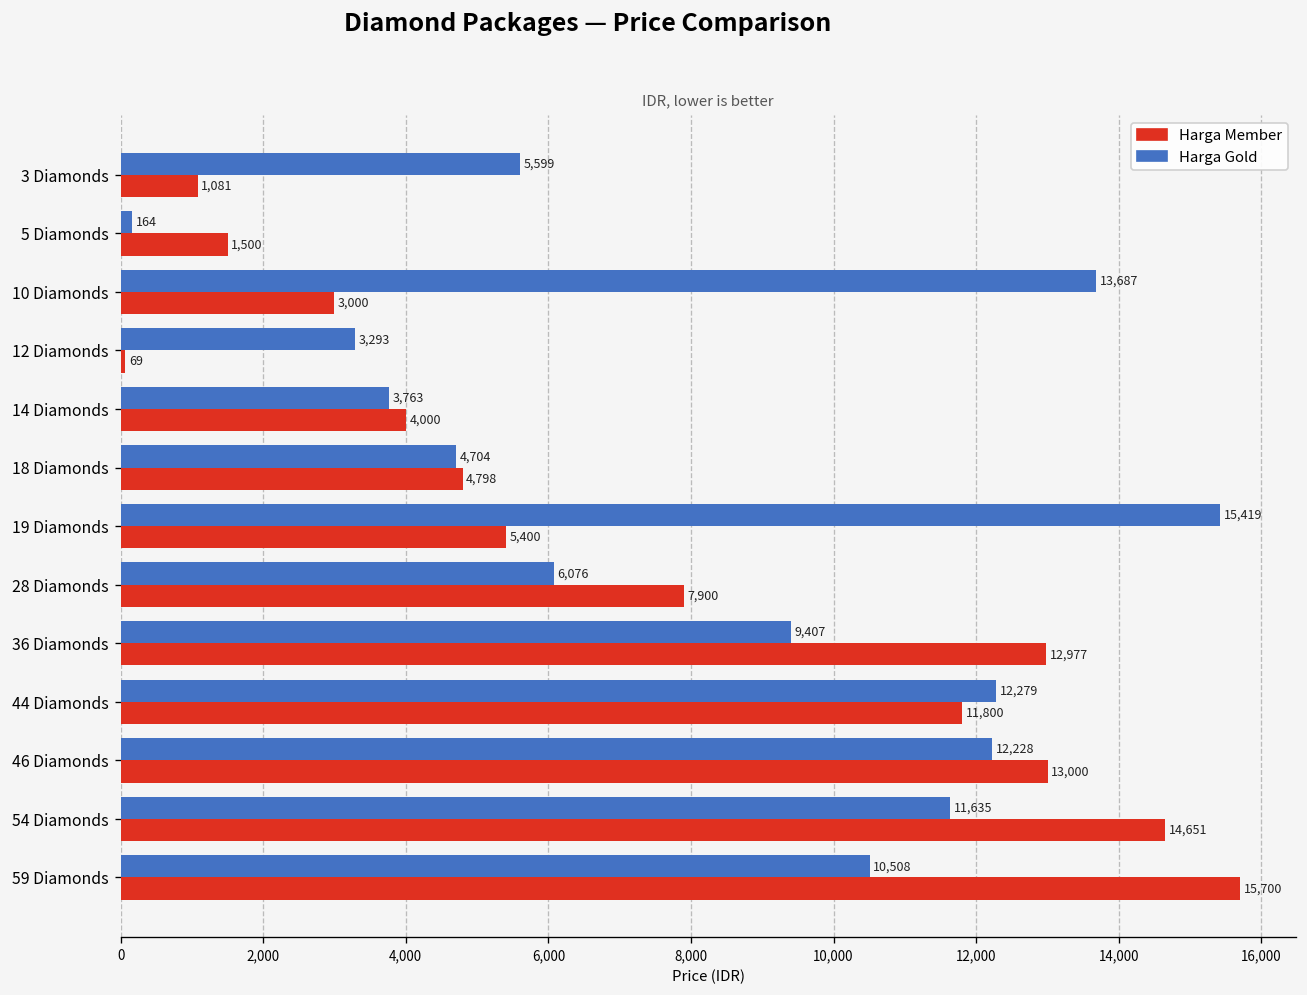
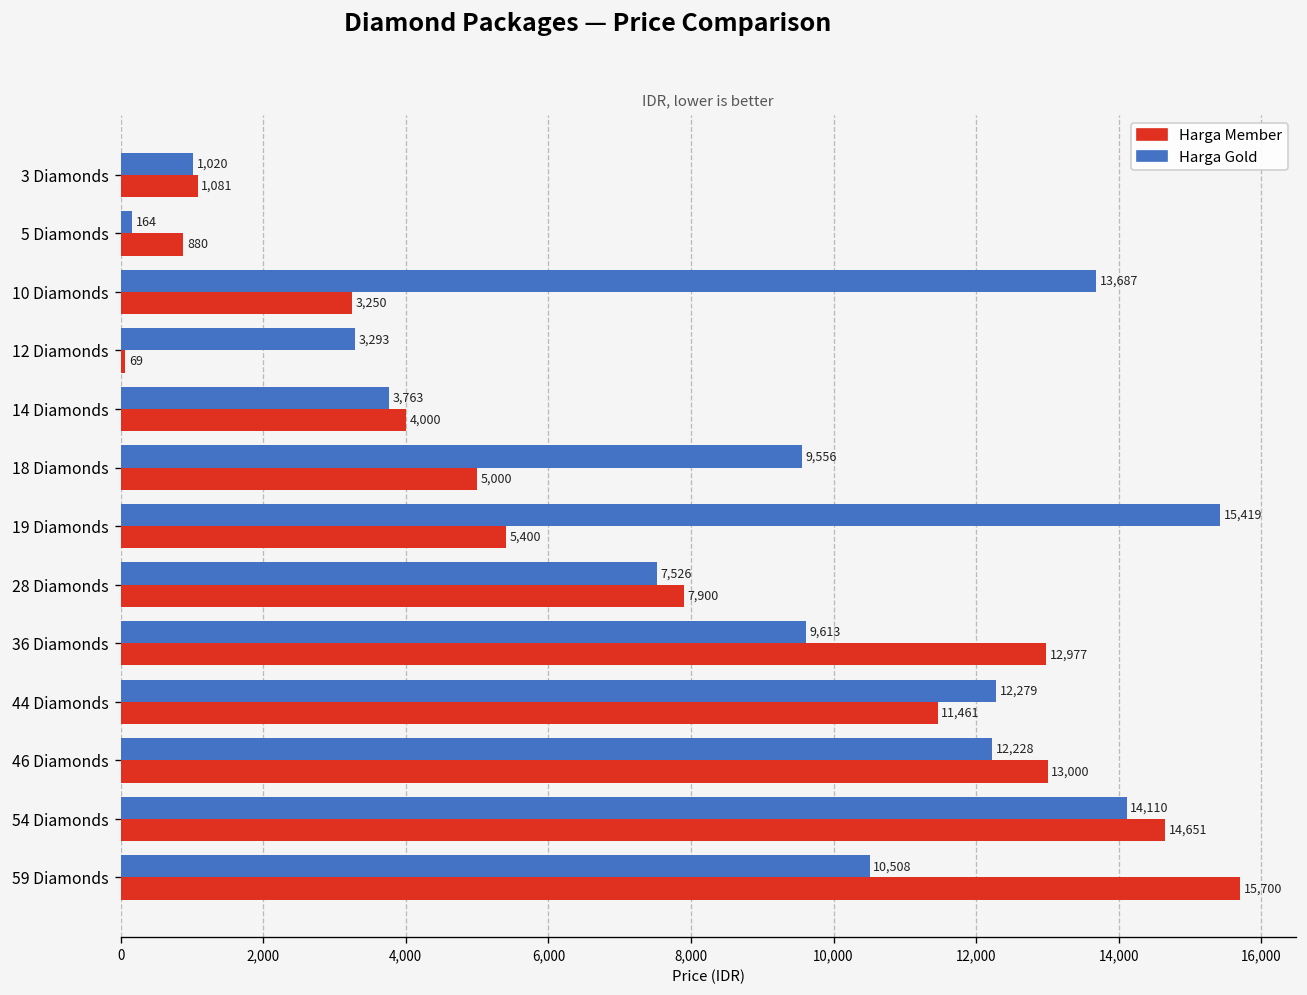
Harga Gold, 3 Diamonds: 5,599 -> 1,020
Harga Member, 5 Diamonds: 1,500 -> 880
Harga Member, 10 Diamonds: 3,000 -> 3,250
Harga Gold, 18 Diamonds: 4,704 -> 9,556
Harga Member, 18 Diamonds: 4,798 -> 5,000
Harga Gold, 28 Diamonds: 6,076 -> 7,526
Harga Gold, 36 Diamonds: 9,407 -> 9,613
Harga Member, 44 Diamonds: 11,800 -> 11,461
Harga Gold, 54 Diamonds: 11,635 -> 14,110
